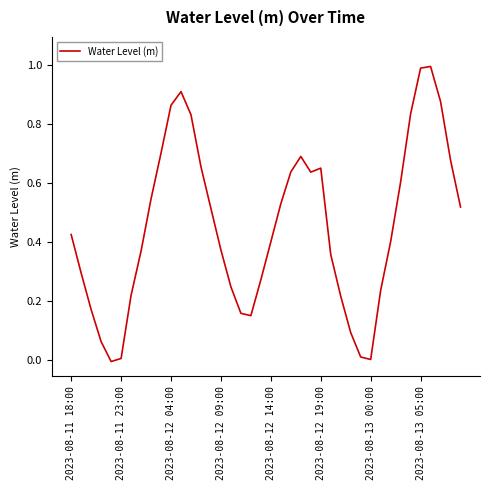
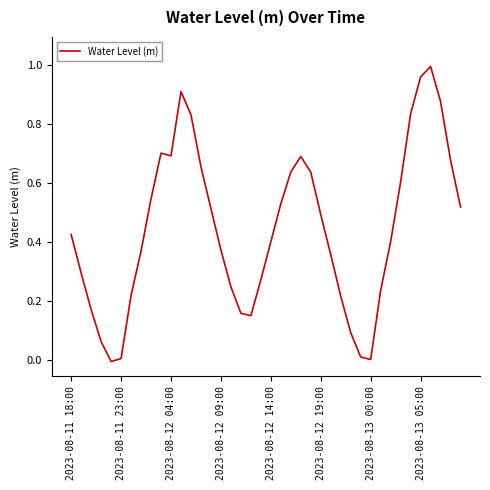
2023-08-12 04:00: 0.86 -> 0.69
2023-08-12 19:00: 0.65 -> 0.49
2023-08-13 05:00: 0.99 -> 0.96
